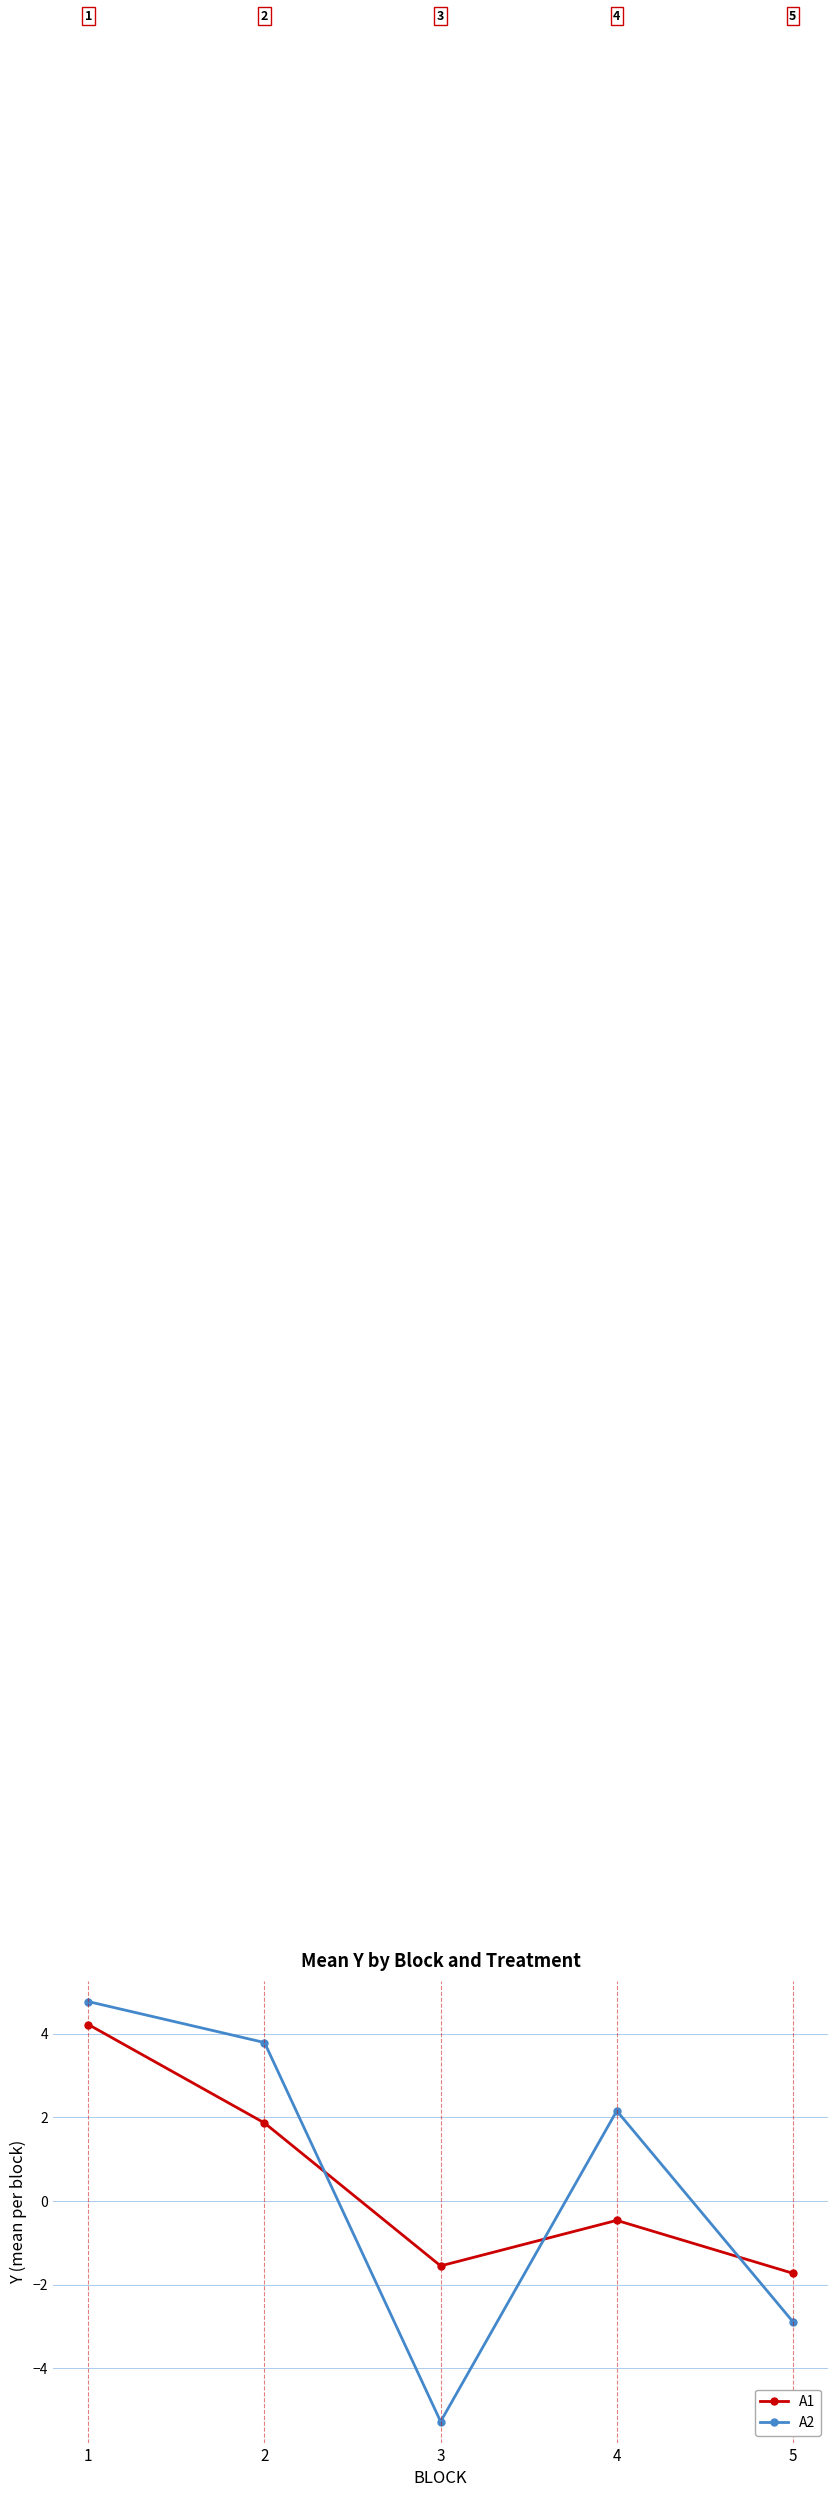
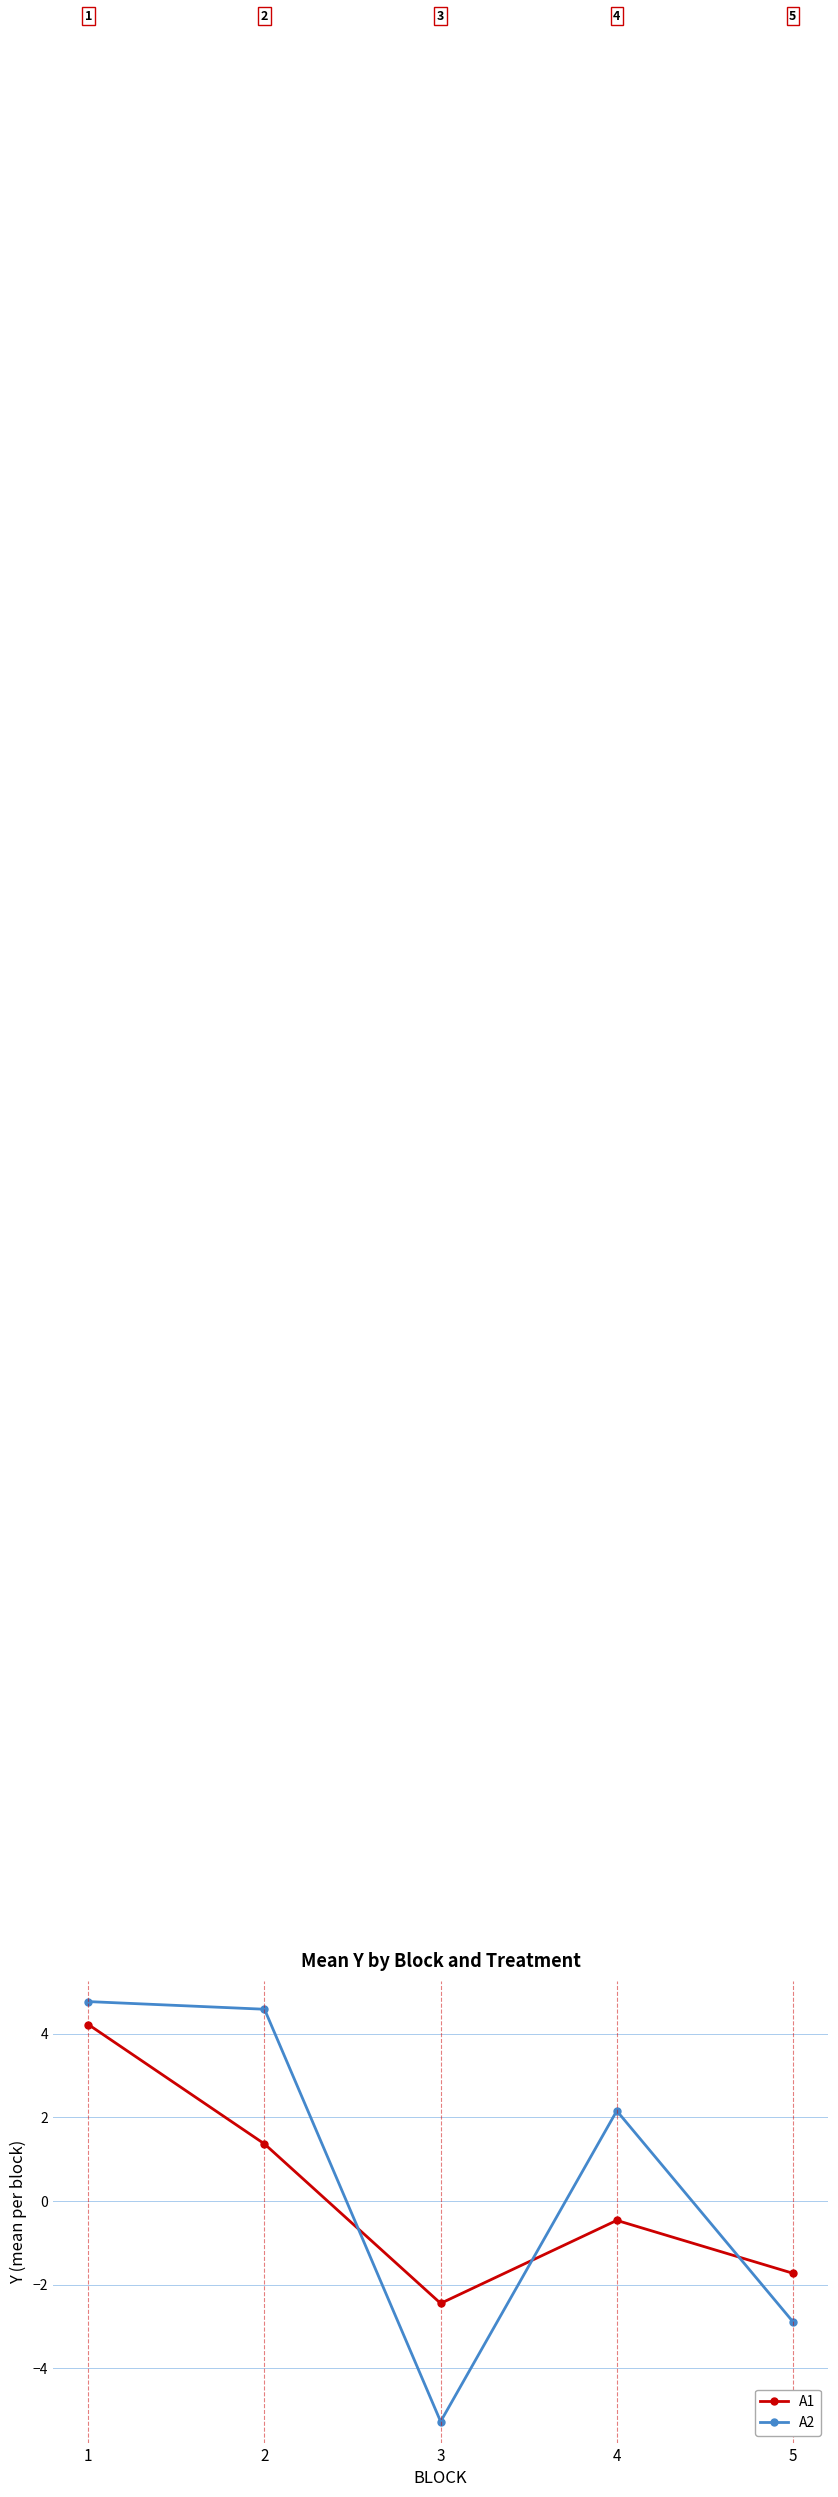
A1, 2: 1.9 -> 1.4
A2, 2: 3.8 -> 4.6
A1, 3: -1.5 -> -2.4
